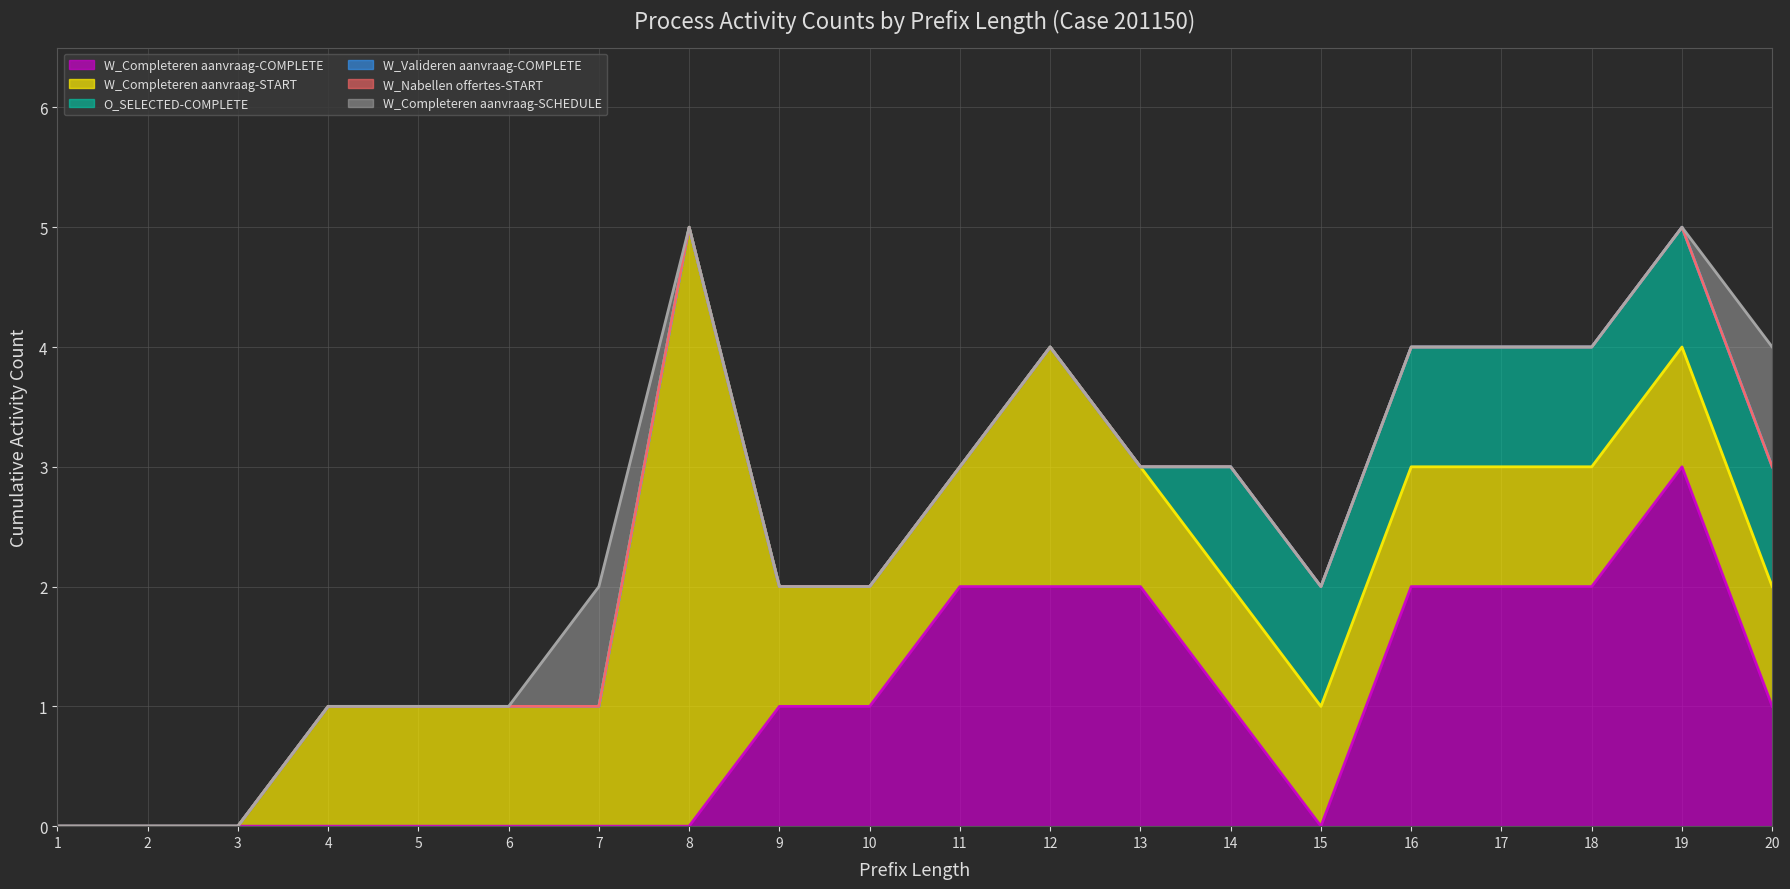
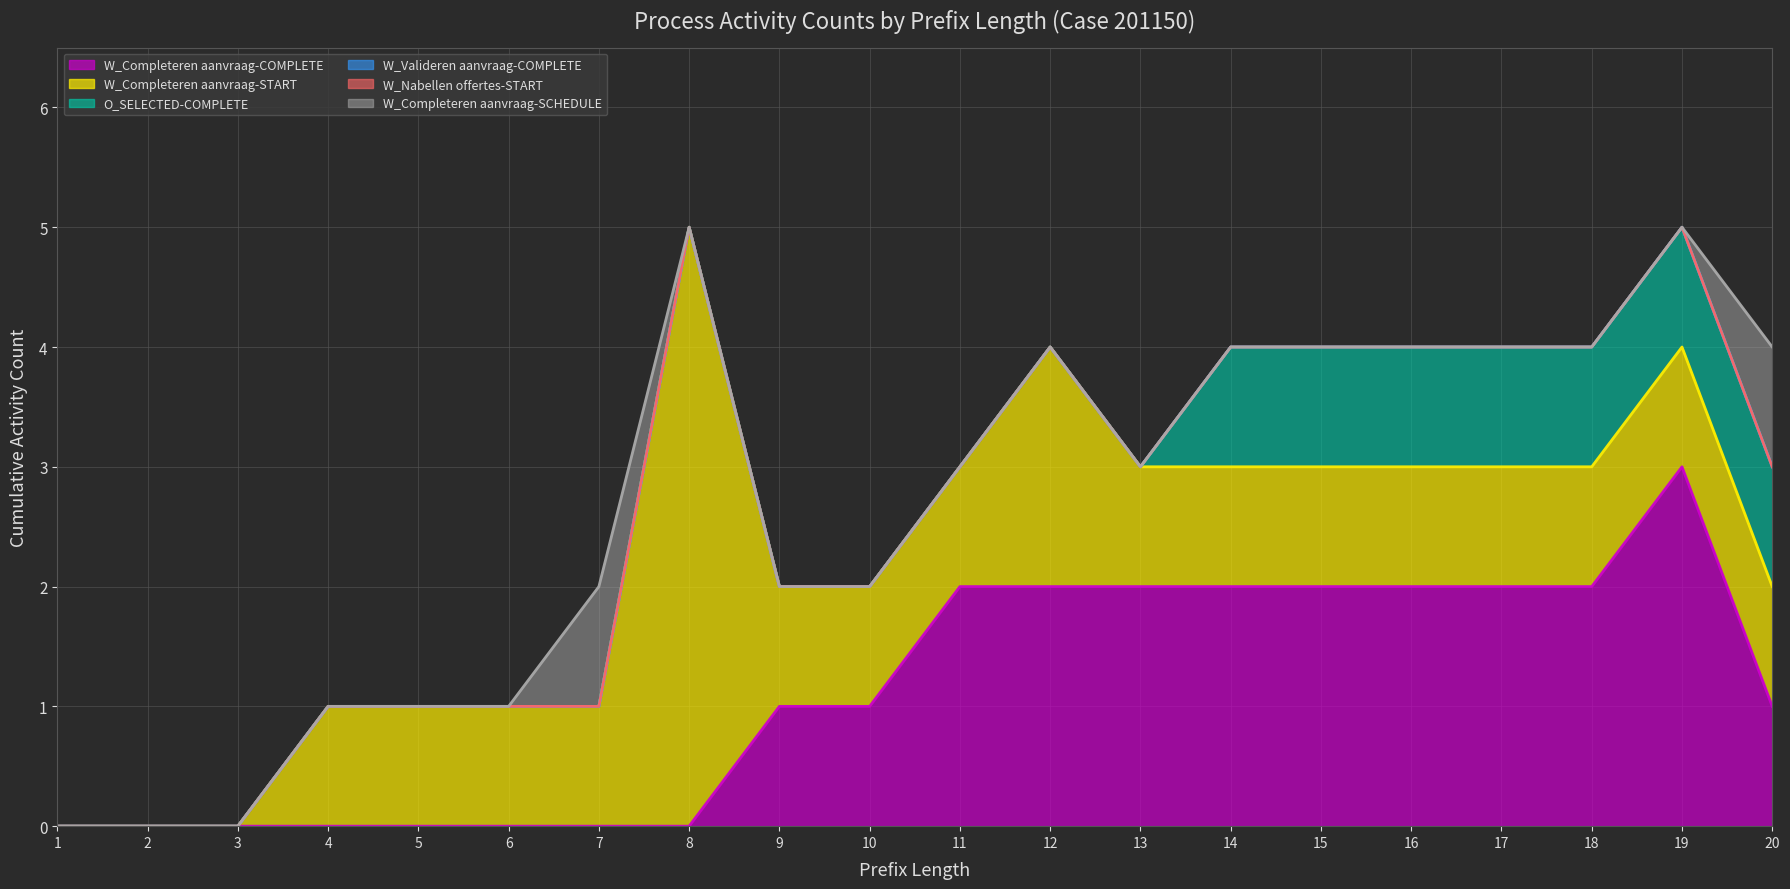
W_Completeren aanvraag-COMPLETE, 14: 1 -> 2
W_Completeren aanvraag-COMPLETE, 15: 0 -> 2
